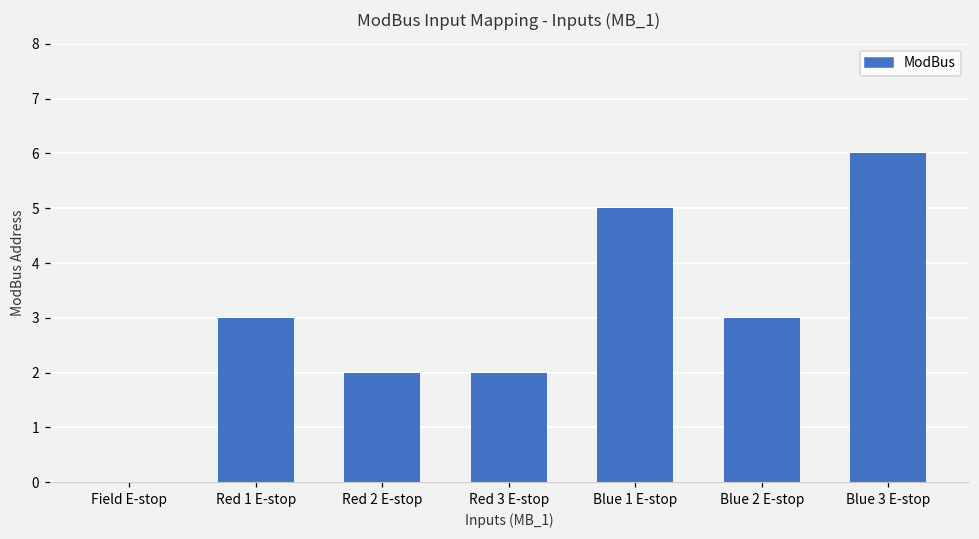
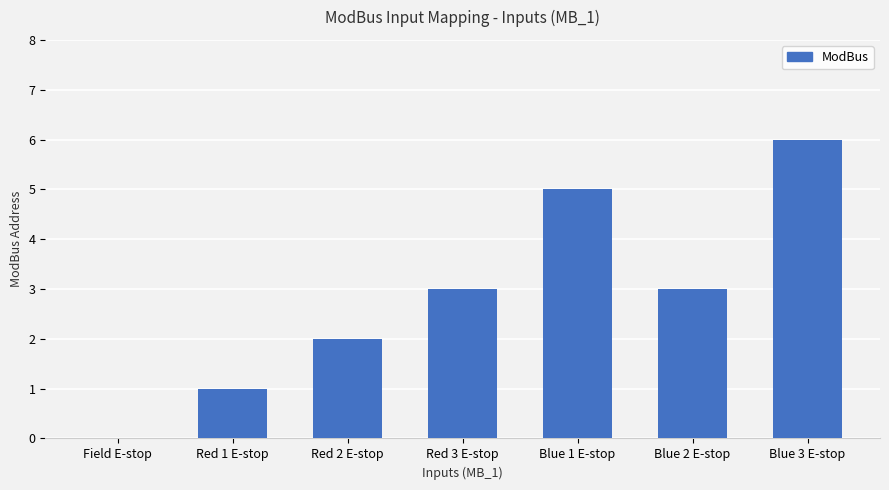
Red 1 E-stop: 3 -> 1
Red 3 E-stop: 2 -> 3
